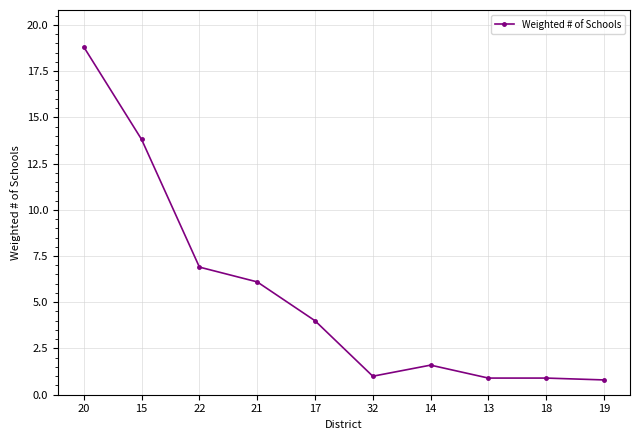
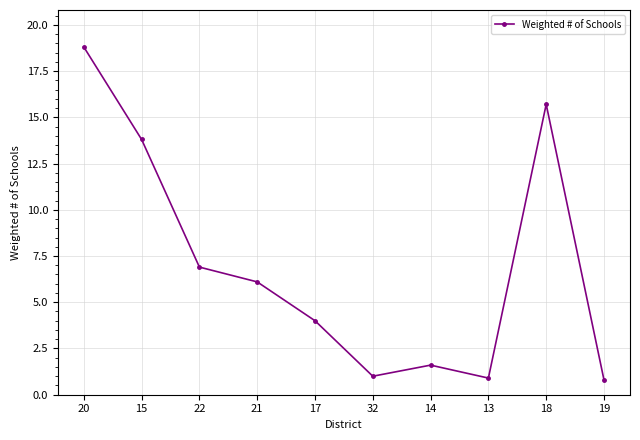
18: 0.9 -> 15.7
